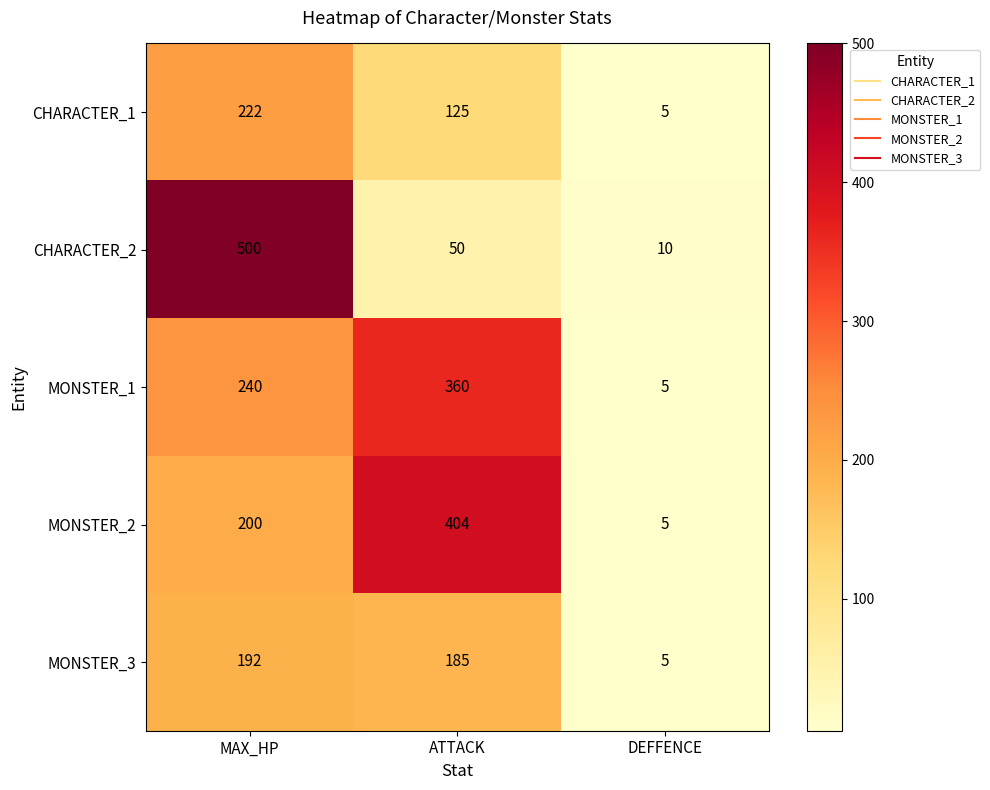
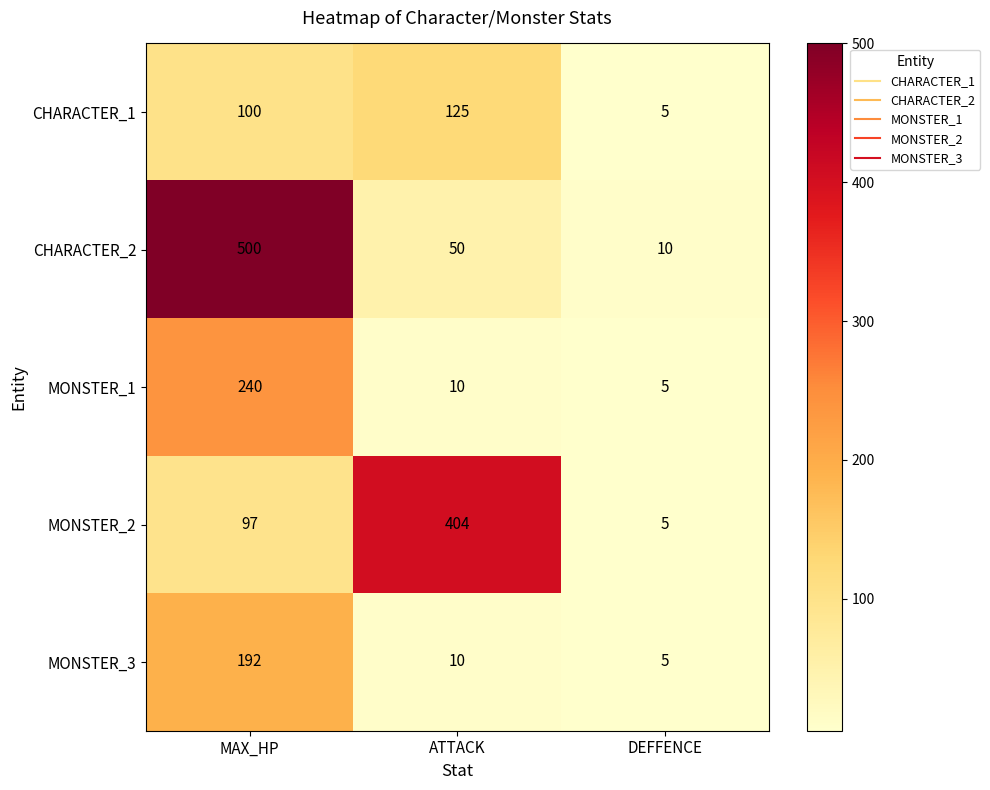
CHARACTER_1, MAX_HP: 222 -> 100
MONSTER_1, ATTACK: 360 -> 10
MONSTER_2, MAX_HP: 200 -> 97
MONSTER_3, ATTACK: 185 -> 10
